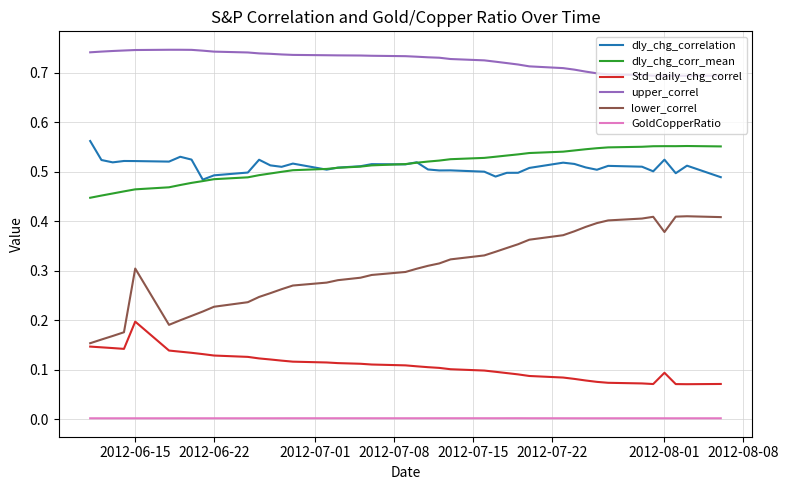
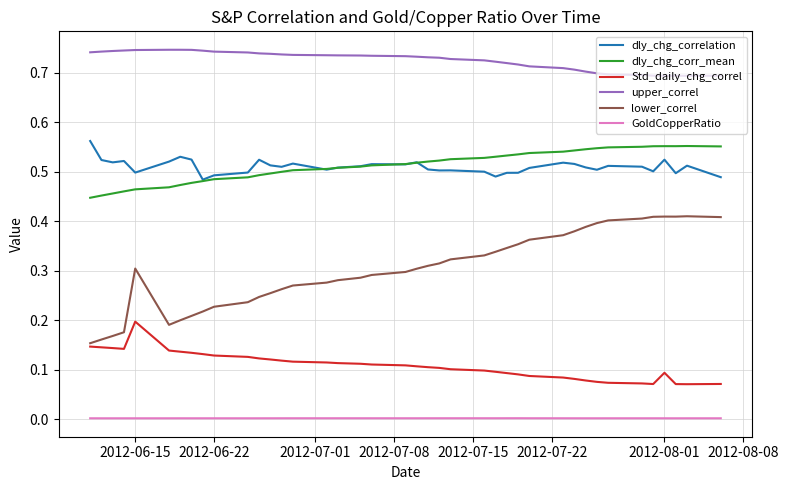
dly_chg_correlation, 2012-06-15: 0.52 -> 0.50
lower_correl, 2012-08-01: 0.38 -> 0.41
